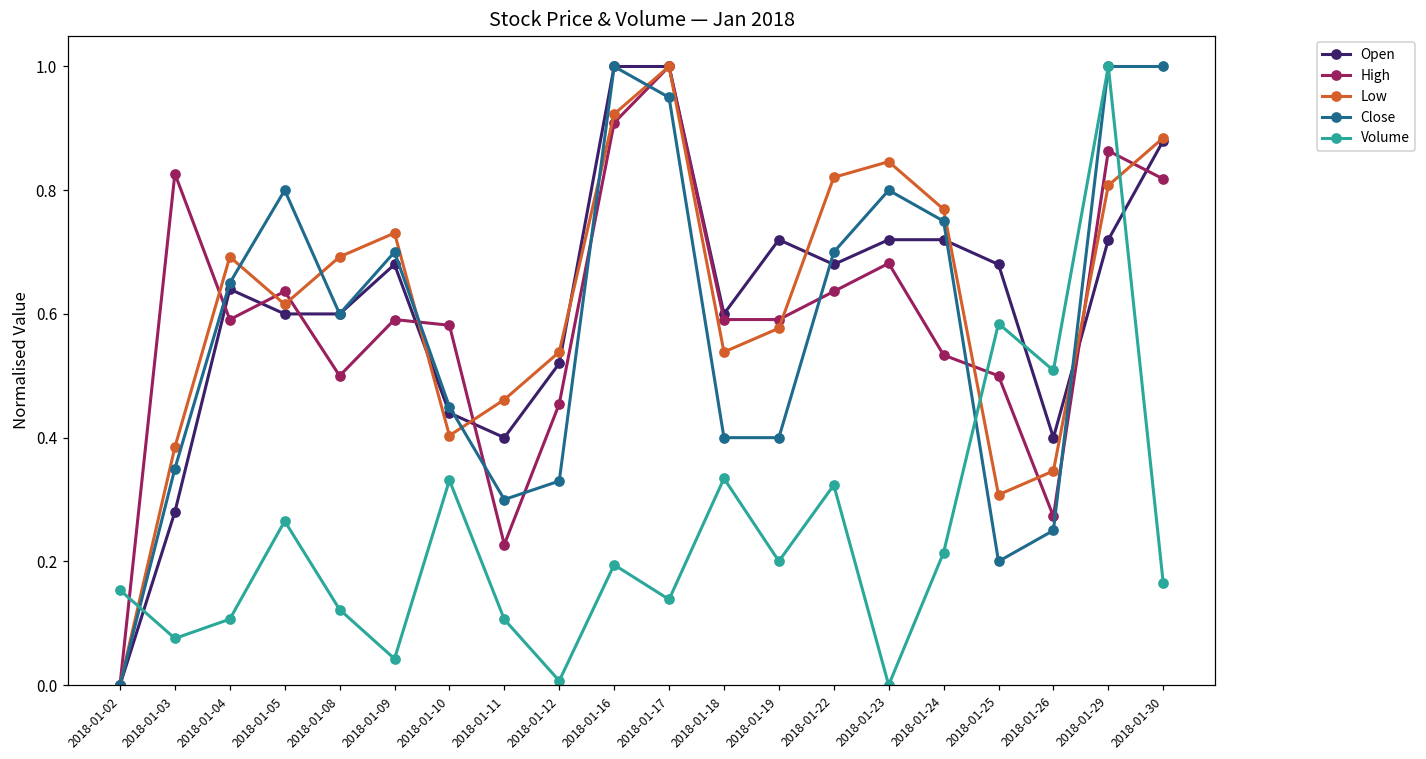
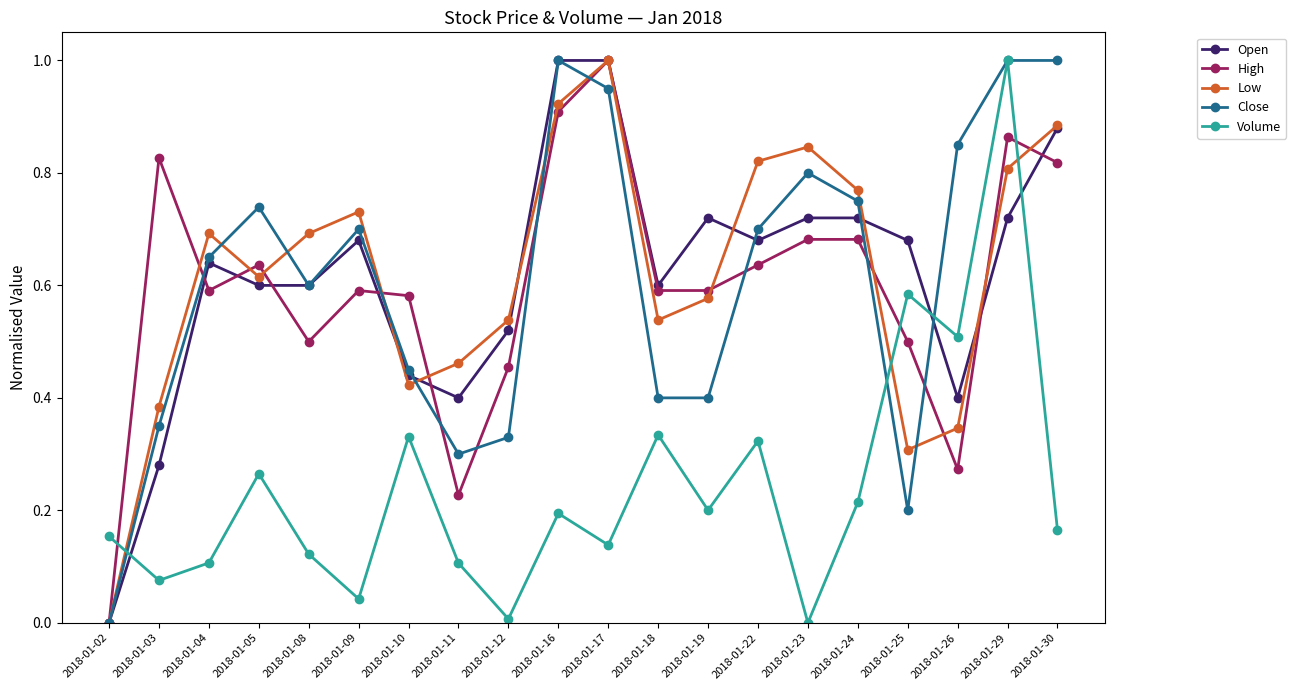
Close, 2018-01-05: 0.80 -> 0.74
Low, 2018-01-10: 0.40 -> 0.42
High, 2018-01-24: 0.53 -> 0.68
Close, 2018-01-26: 0.25 -> 0.85
